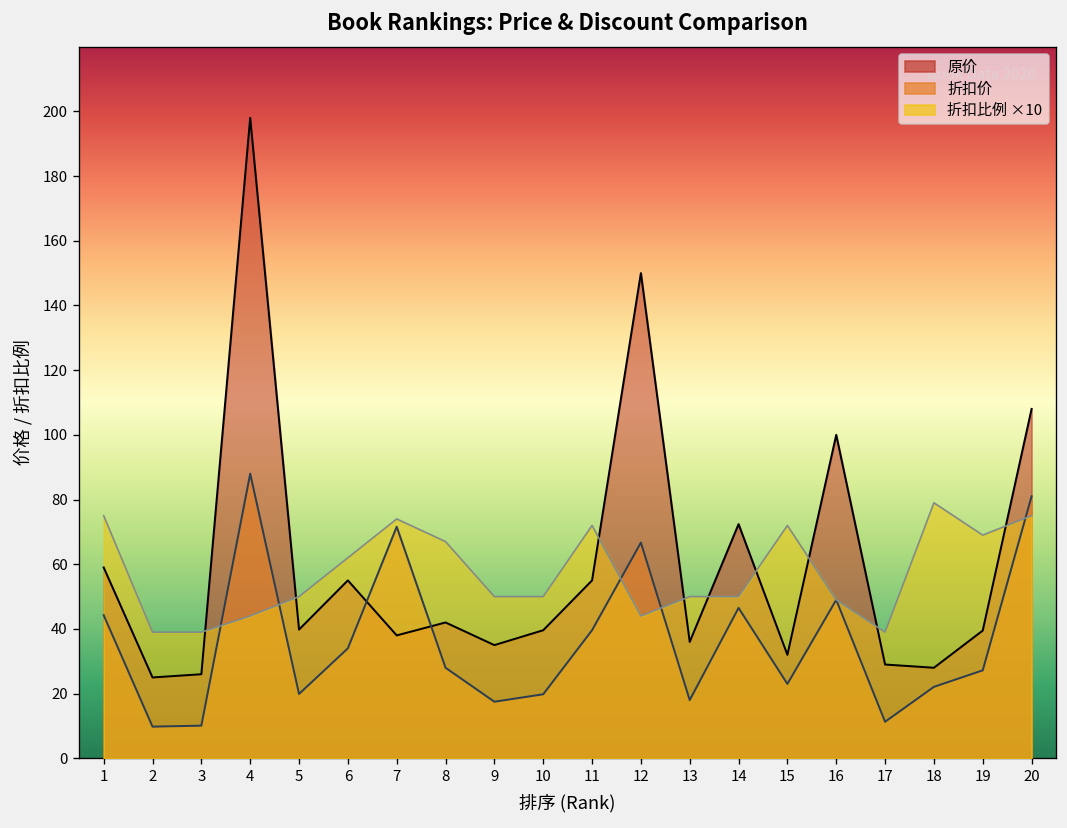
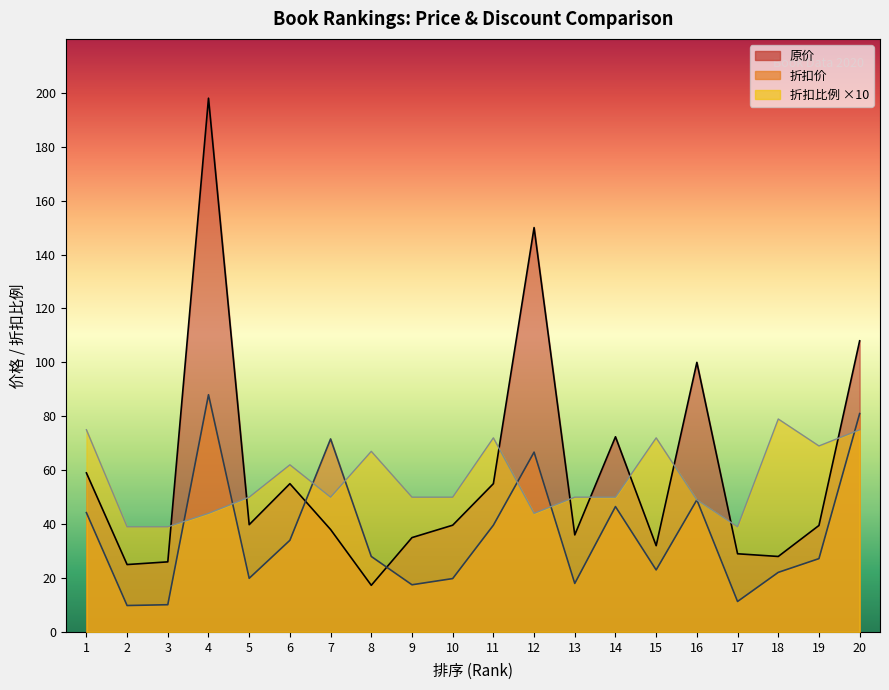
折扣比例 ×10, 7: 74 -> 50
原价, 8: 42 -> 17
